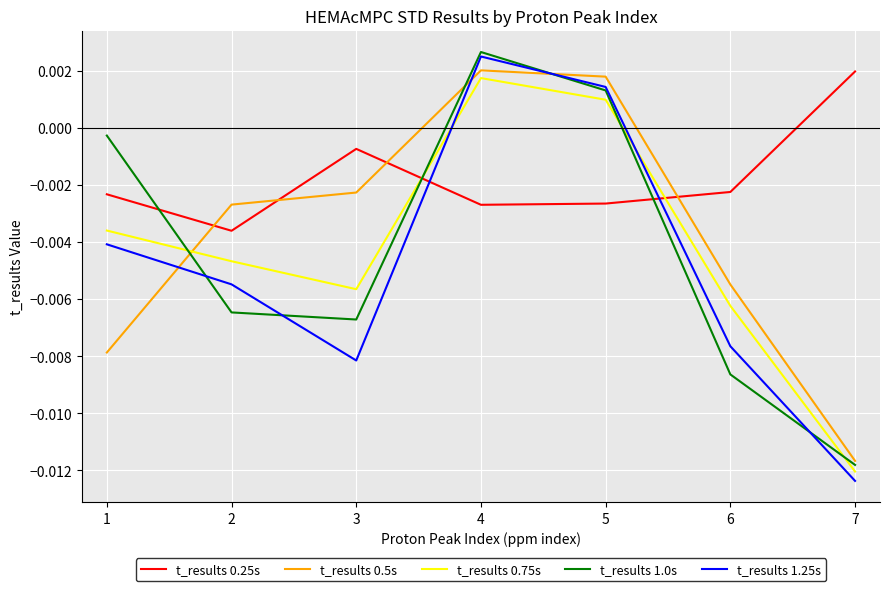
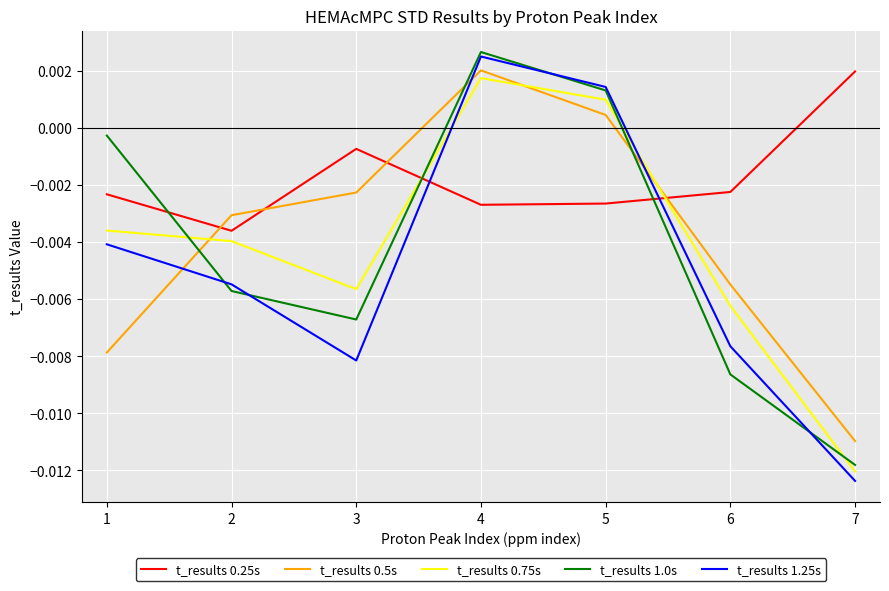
t_results 0.5s, 2: -0.0027 -> -0.0031
t_results 0.75s, 2: -0.0047 -> -0.0040
t_results 1.0s, 2: -0.0065 -> -0.0057
t_results 0.5s, 5: 0.0018 -> 0.0004
t_results 0.5s, 7: -0.0117 -> -0.0110
